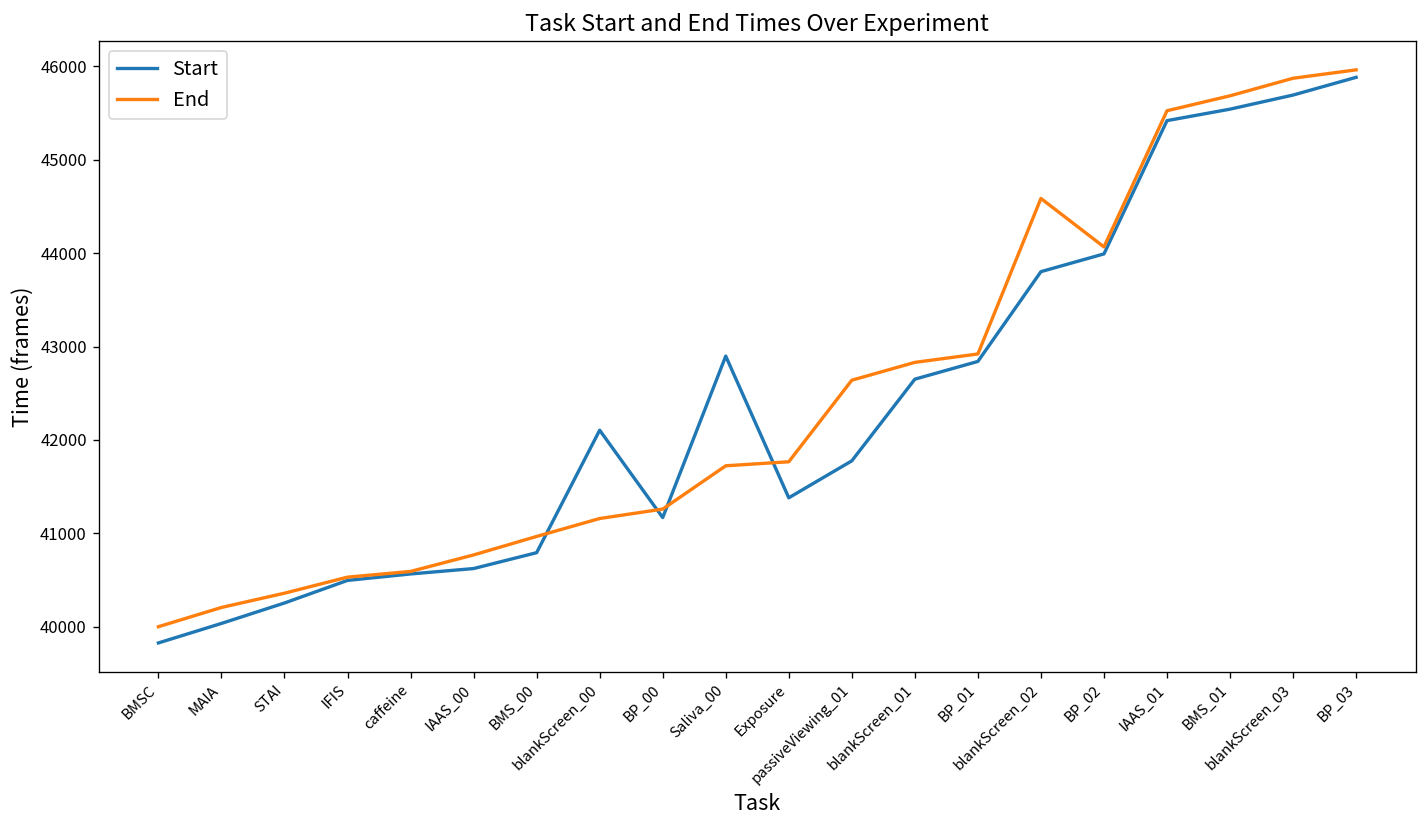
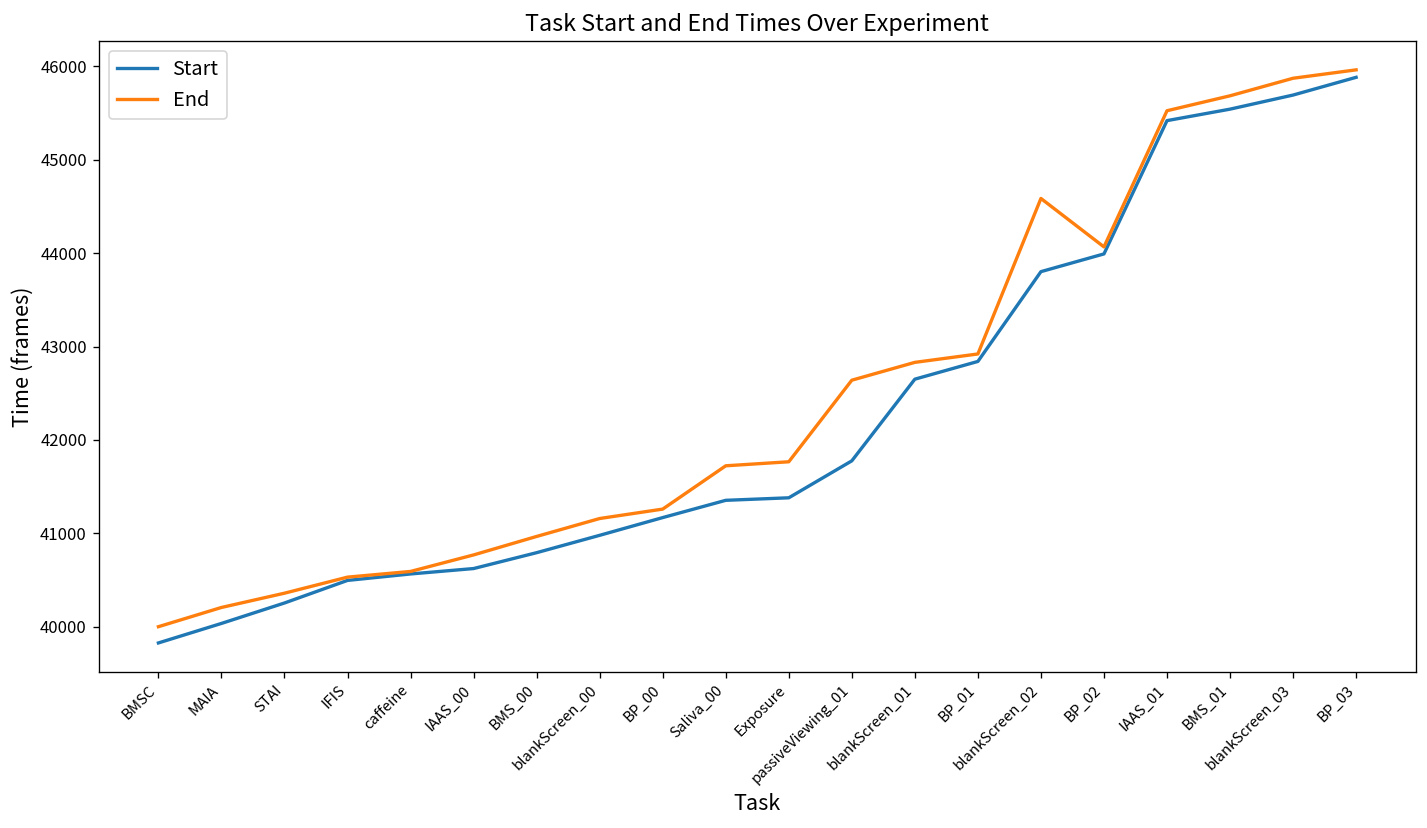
Start, blankScreen_00: 42100 -> 41000
Start, Saliva_00: 42900 -> 41400
